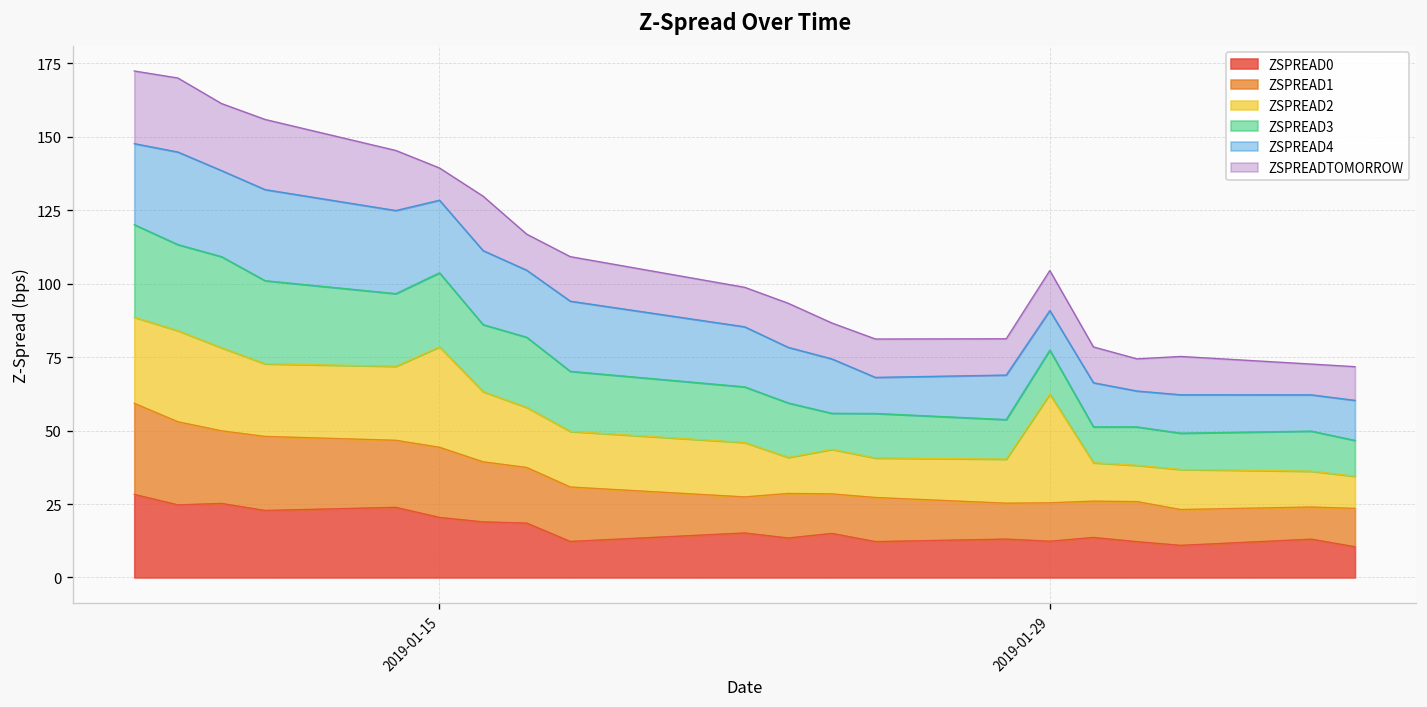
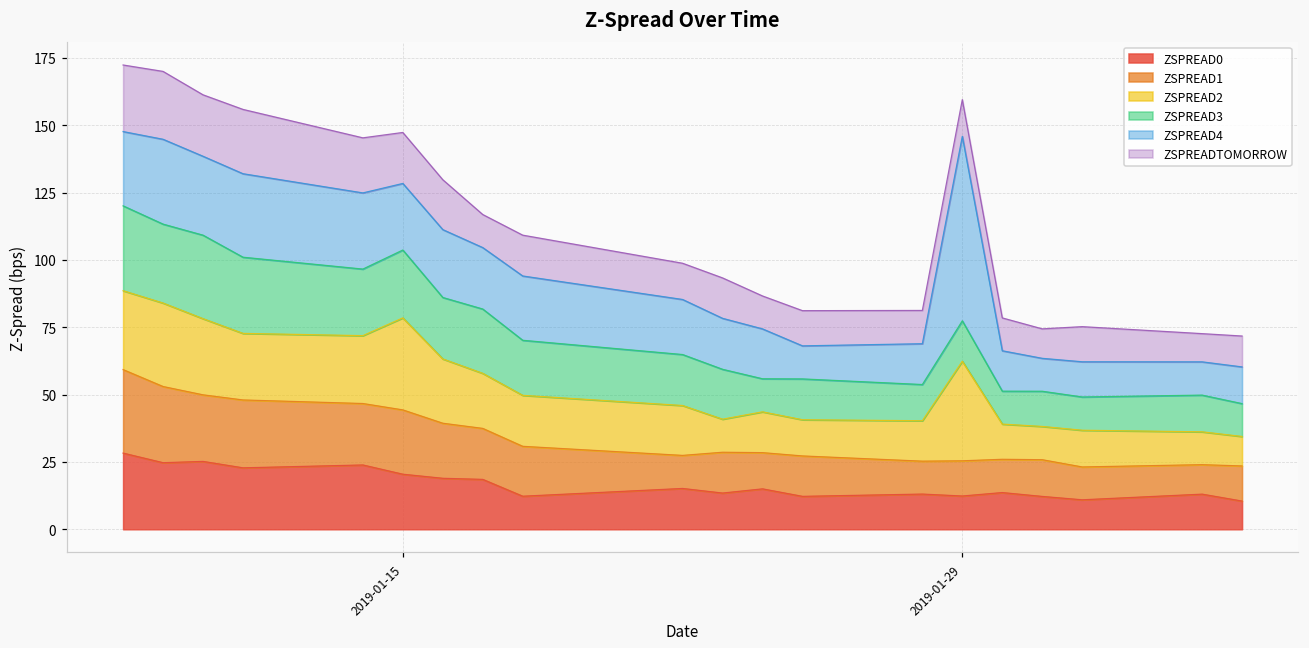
ZSPREADTOMORROW, 2019-01-15: 11 -> 19
ZSPREAD4, 2019-01-29: 13 -> 68
